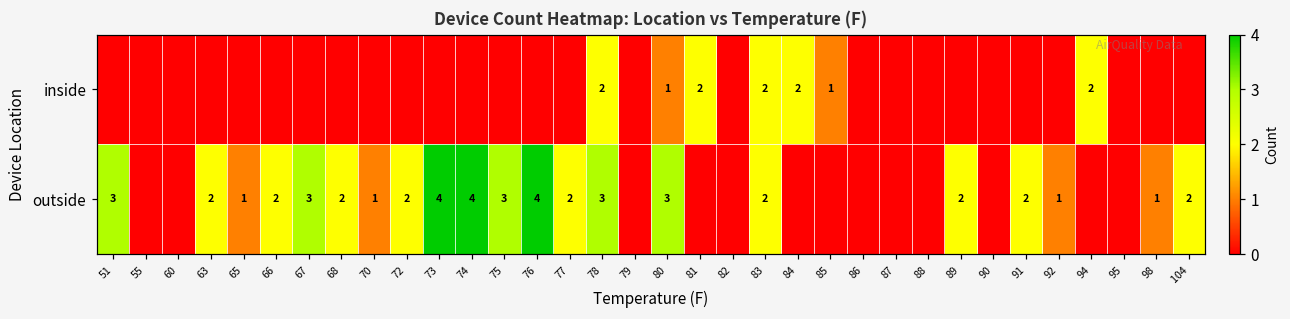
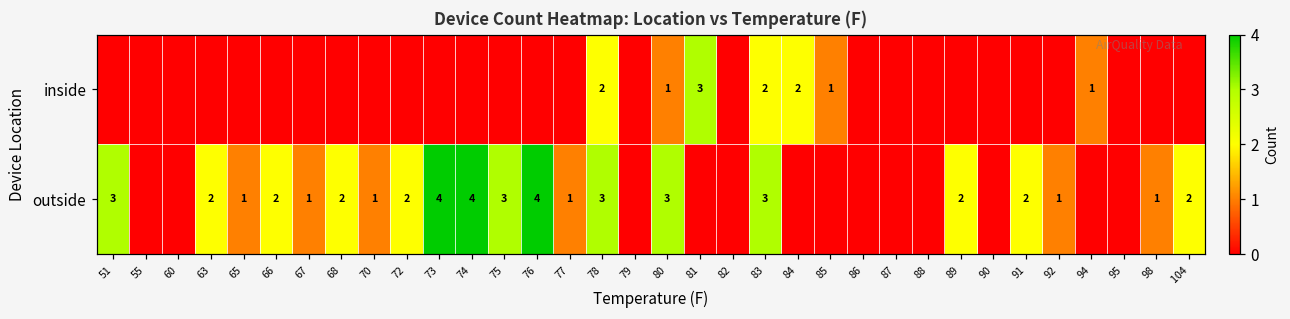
inside, 81: 2 -> 3
inside, 94: 2 -> 1
outside, 67: 3 -> 1
outside, 77: 2 -> 1
outside, 83: 2 -> 3
